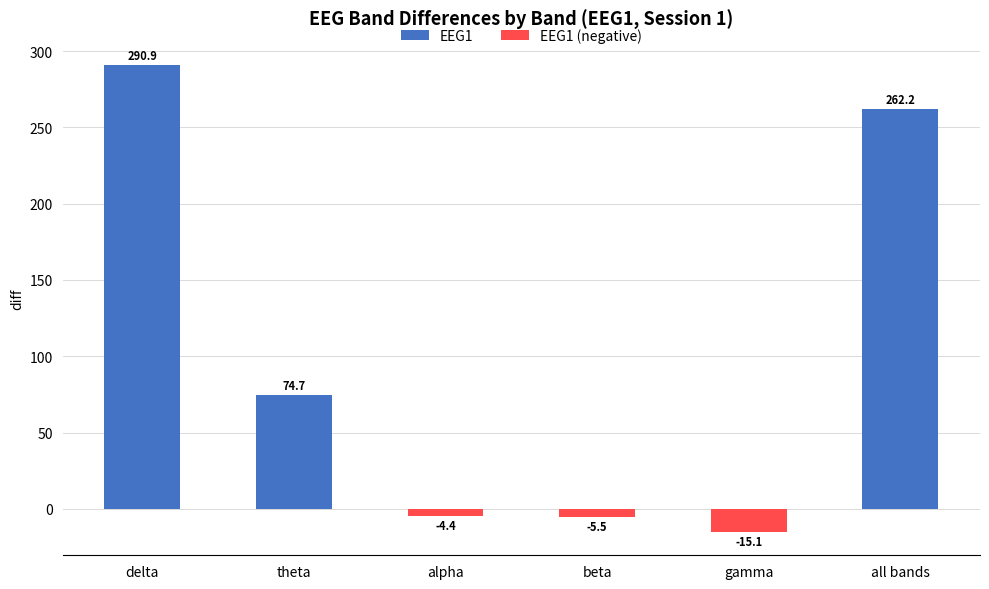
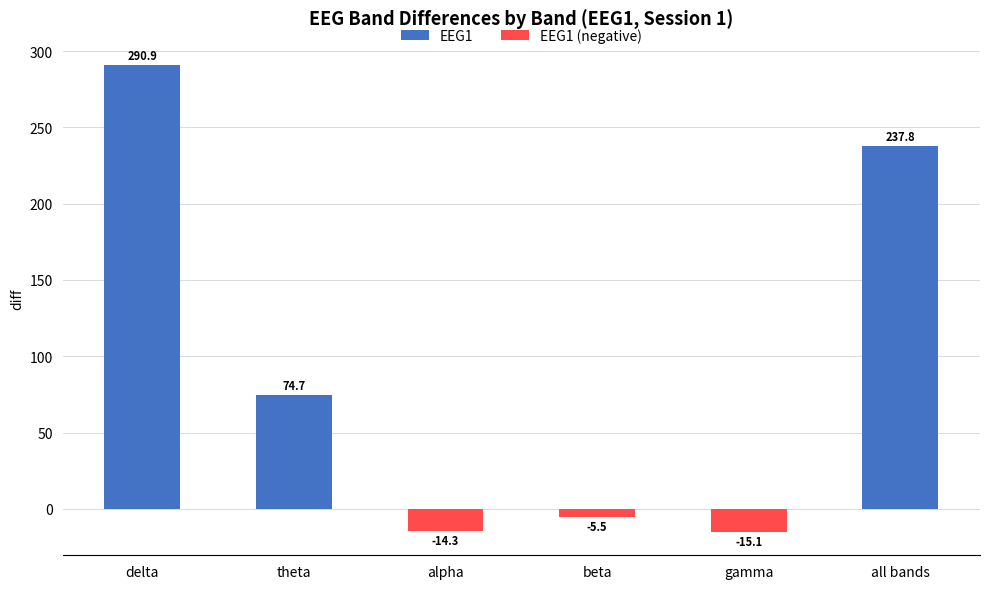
EEG1 (negative), alpha: -4.4 -> -14.3
EEG1, all bands: 262.2 -> 237.8
